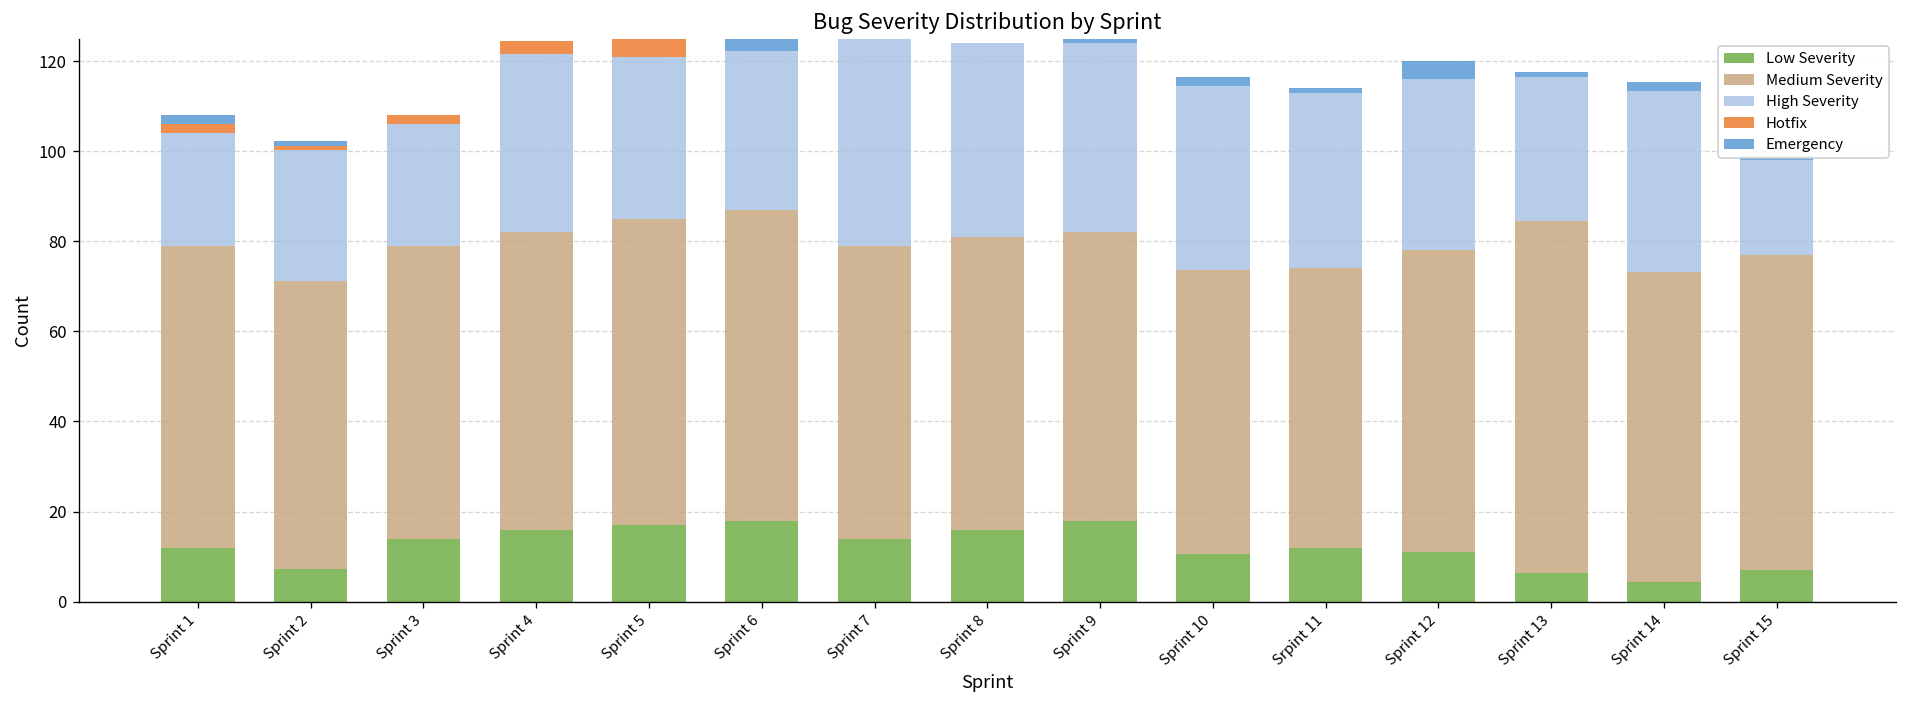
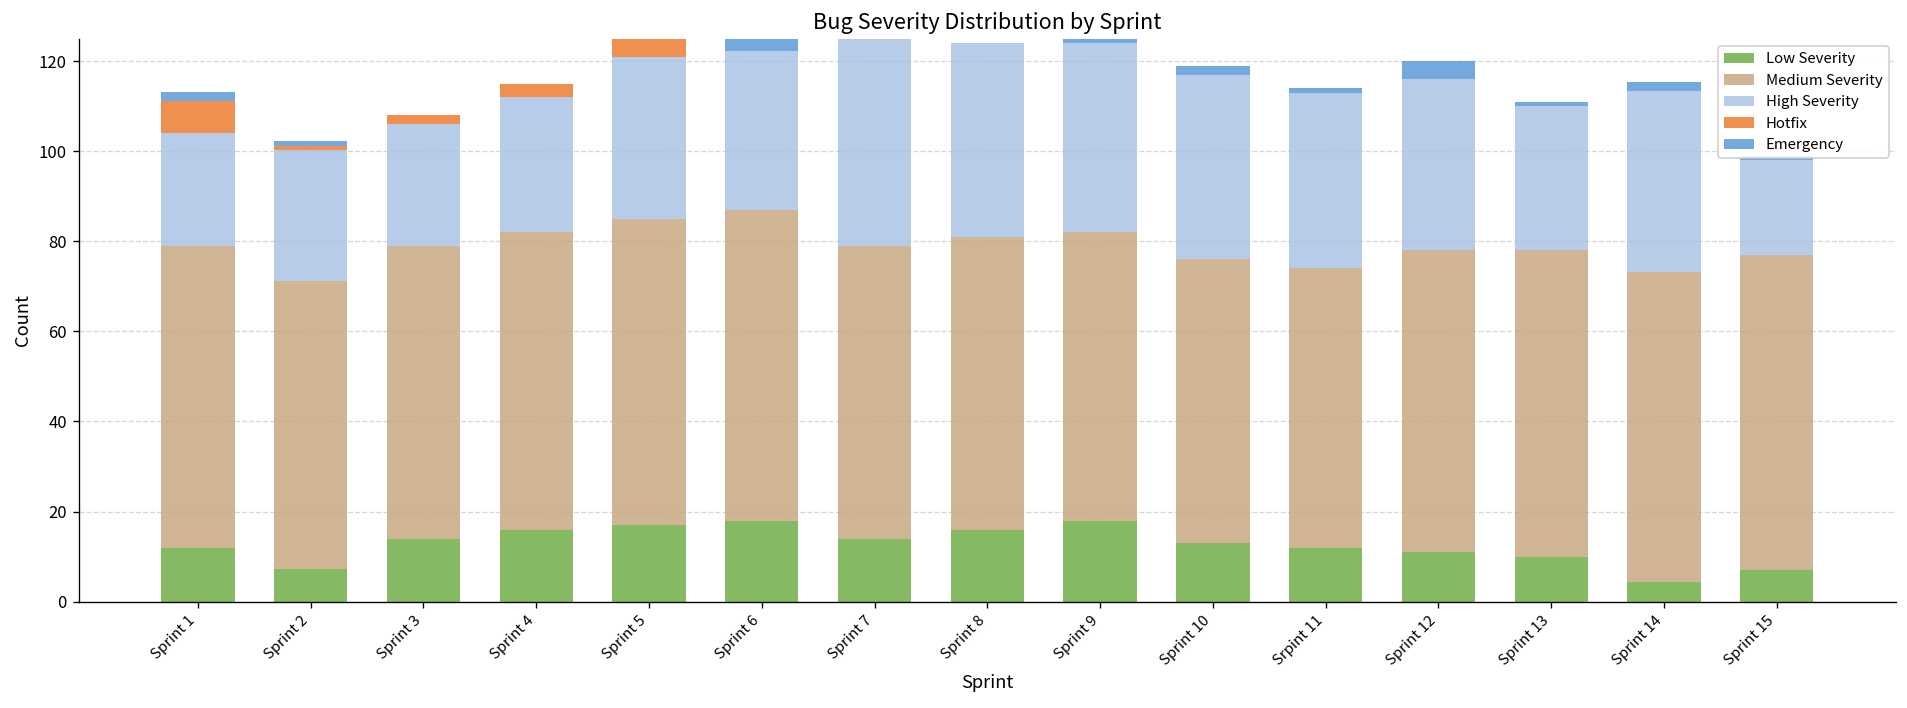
Hotfix, Sprint 1: 2 -> 7
High Severity, Sprint 4: 40 -> 30
Low Severity, Sprint 10: 11 -> 13
Low Severity, Sprint 13: 6 -> 10
Medium Severity, Sprint 13: 78 -> 68
